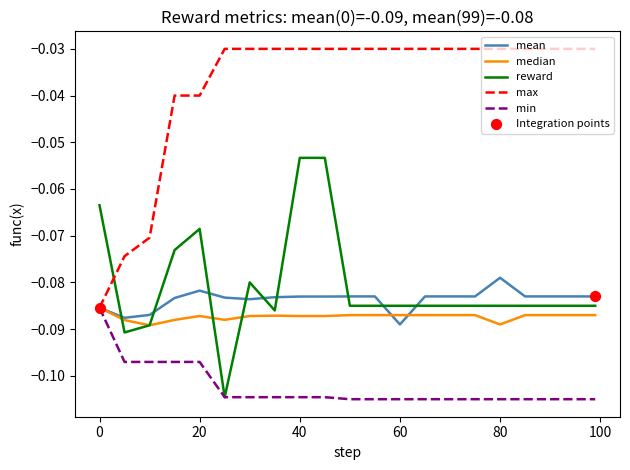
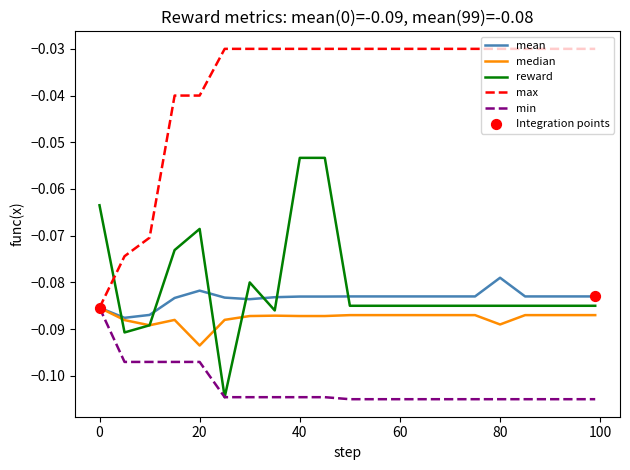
median, 20: -0.087 -> -0.094
mean, 60: -0.089 -> -0.083
